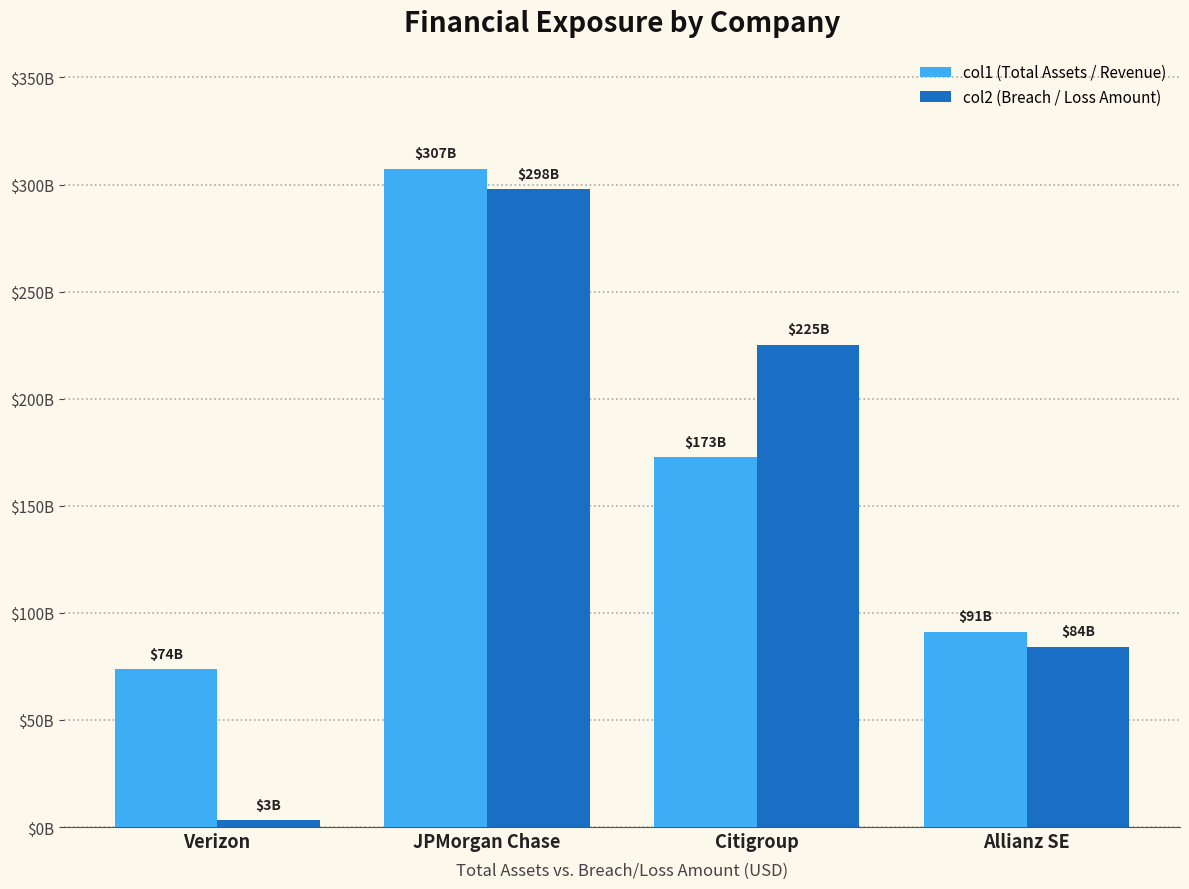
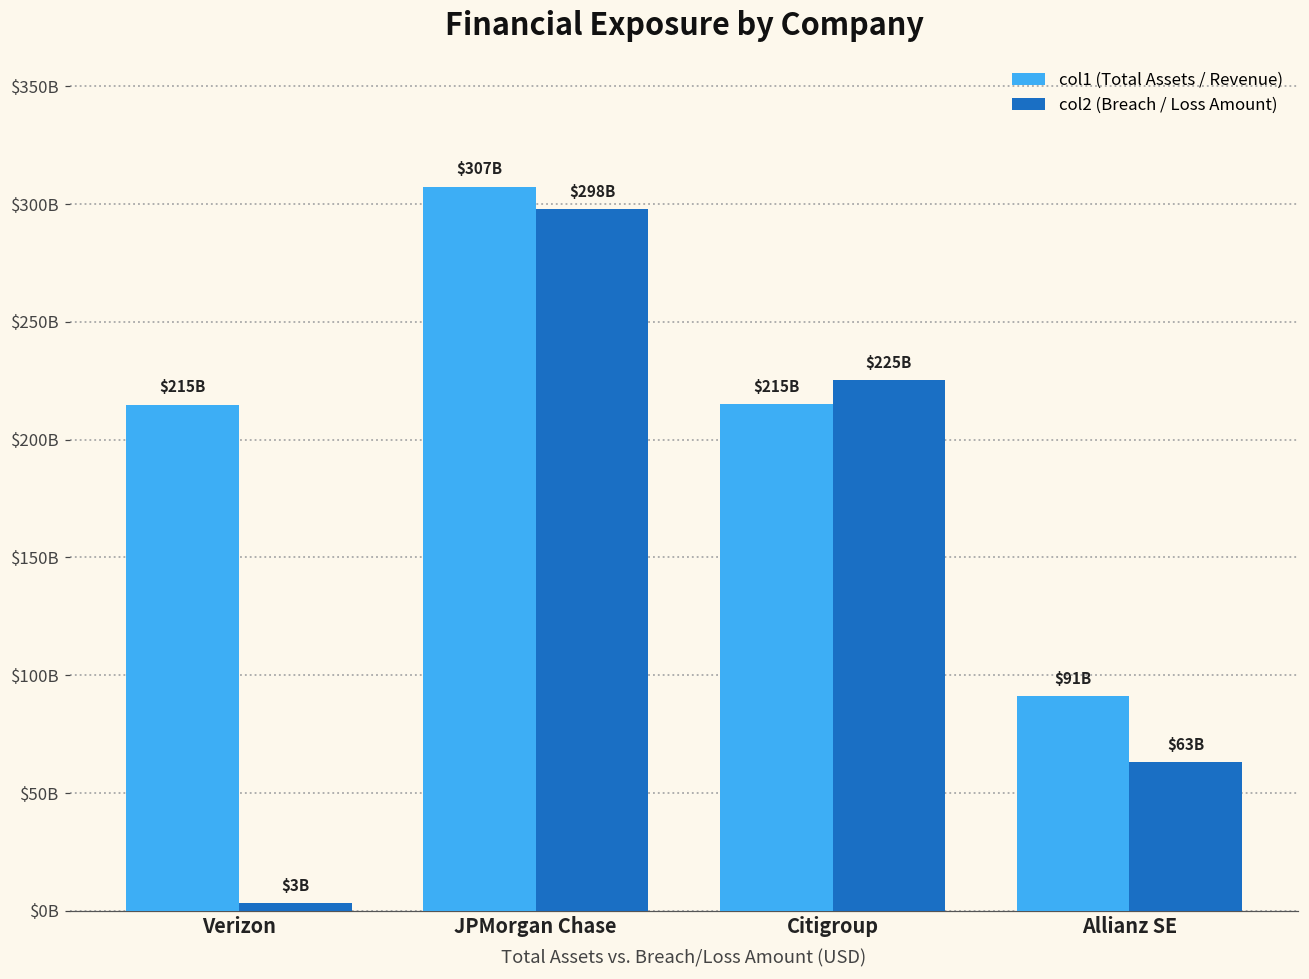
col1 (Total Assets / Revenue), Verizon: $74B -> $215B
col1 (Total Assets / Revenue), Citigroup: $173B -> $215B
col2 (Breach / Loss Amount), Allianz SE: $84B -> $63B
